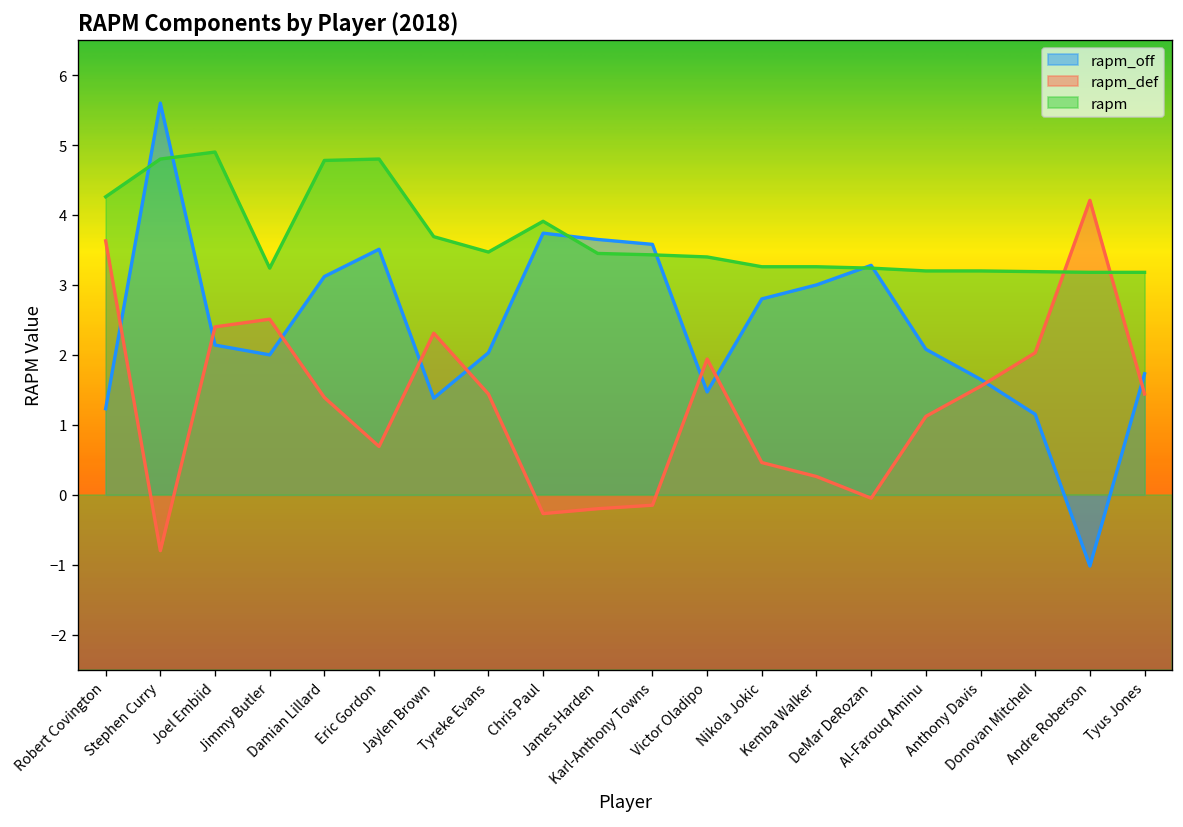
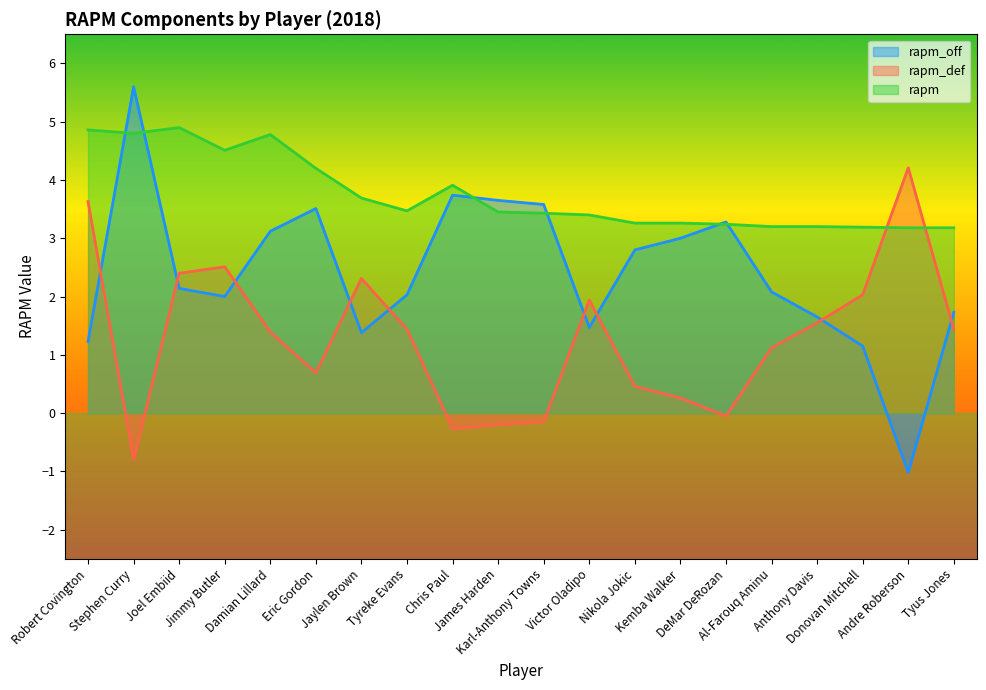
rapm, Robert Covington: 4.3 -> 4.9
rapm, Jimmy Butler: 3.2 -> 4.5
rapm, Eric Gordon: 4.8 -> 4.2
